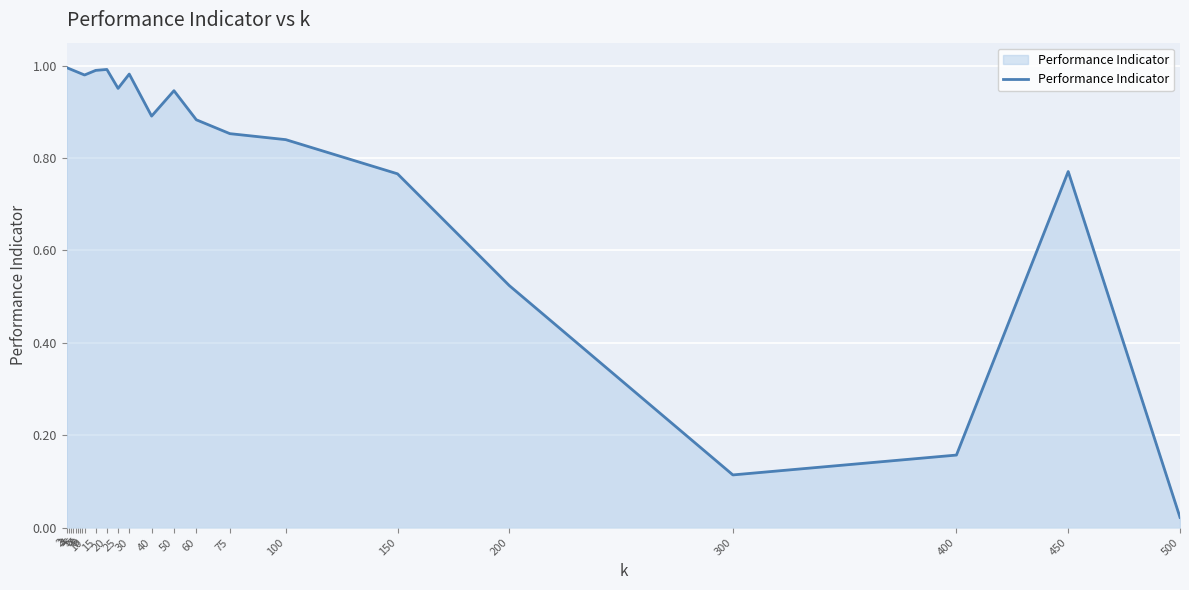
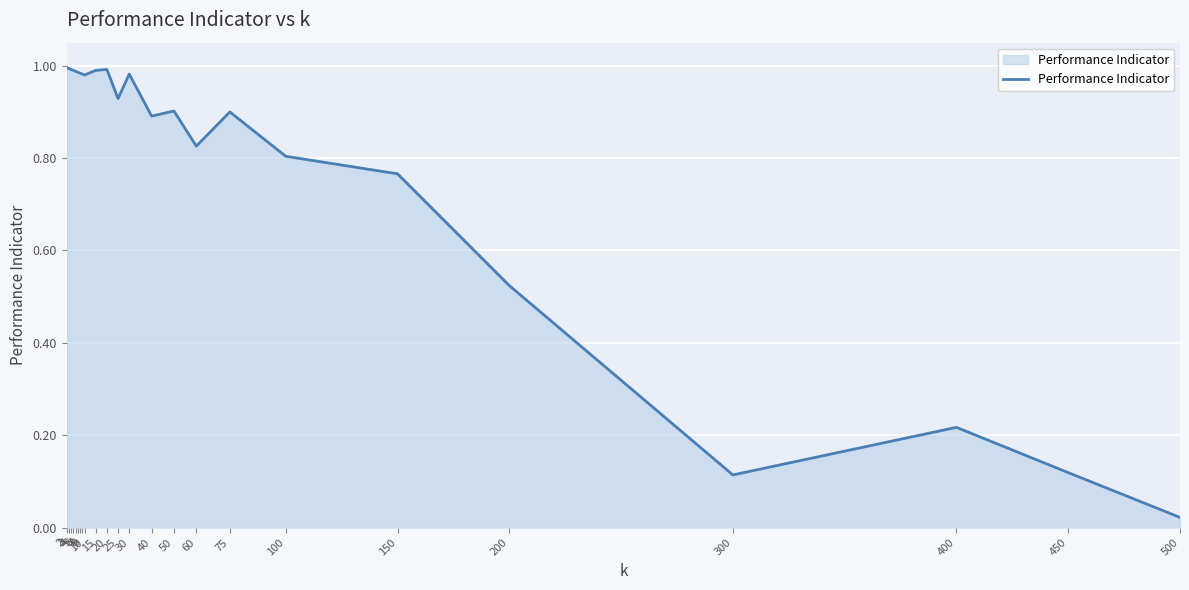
25: 0.95 -> 0.93
50: 0.95 -> 0.90
60: 0.88 -> 0.83
75: 0.85 -> 0.90
100: 0.84 -> 0.80
400: 0.16 -> 0.22
450: 0.77 -> 0.12
